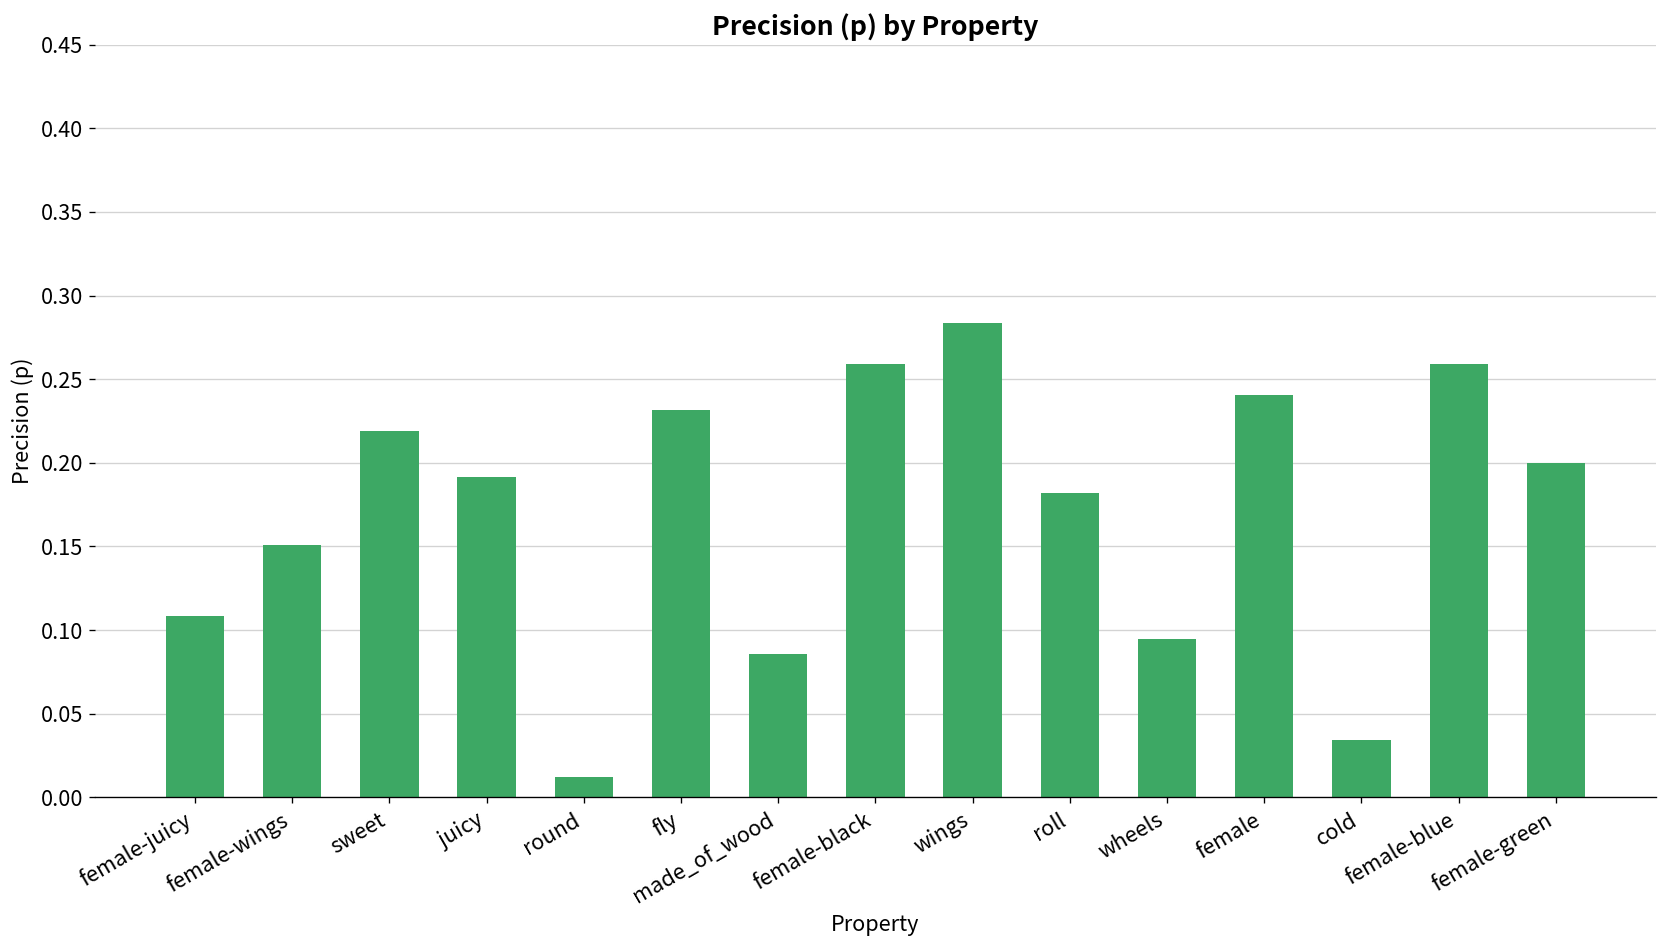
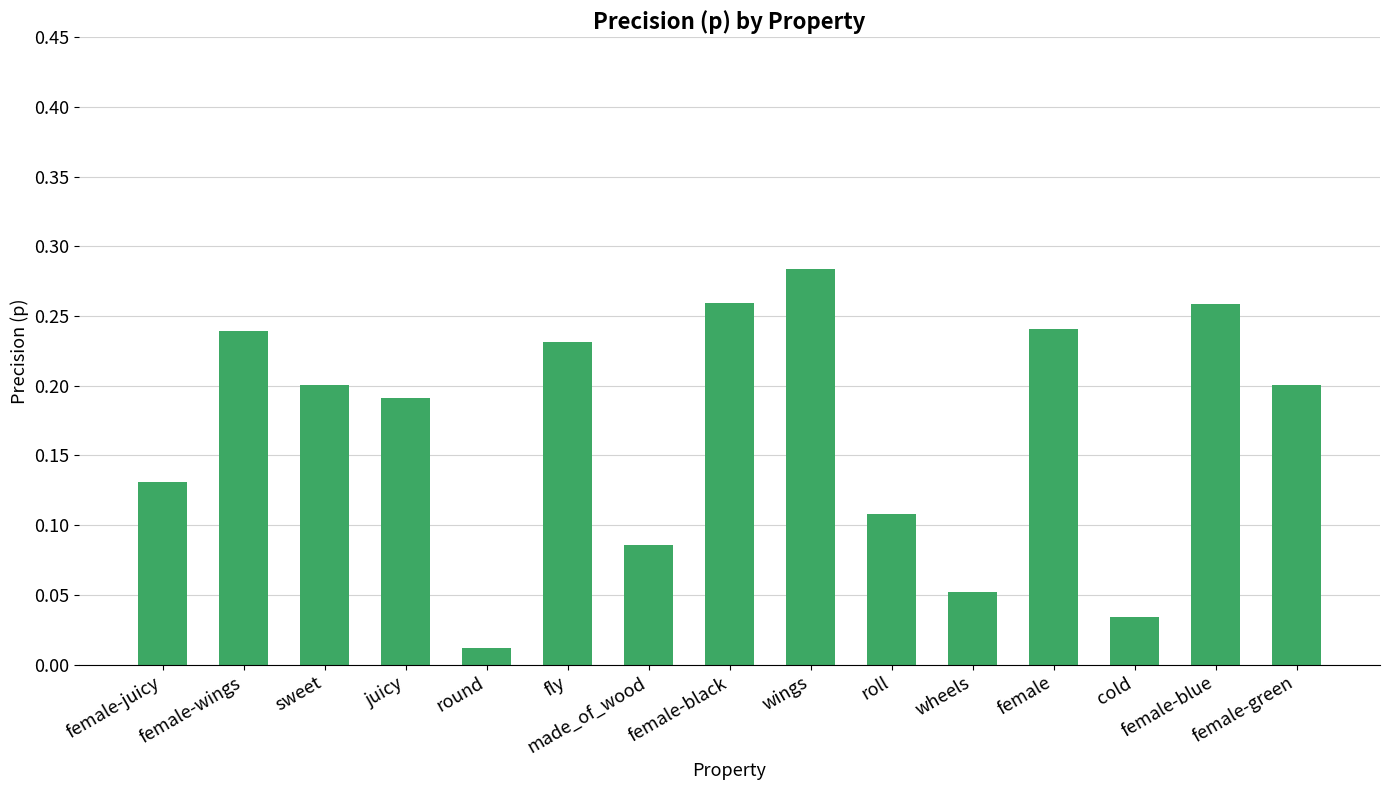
female-juicy: 0.109 -> 0.131
female-wings: 0.151 -> 0.240
sweet: 0.219 -> 0.201
roll: 0.182 -> 0.108
wheels: 0.095 -> 0.052
